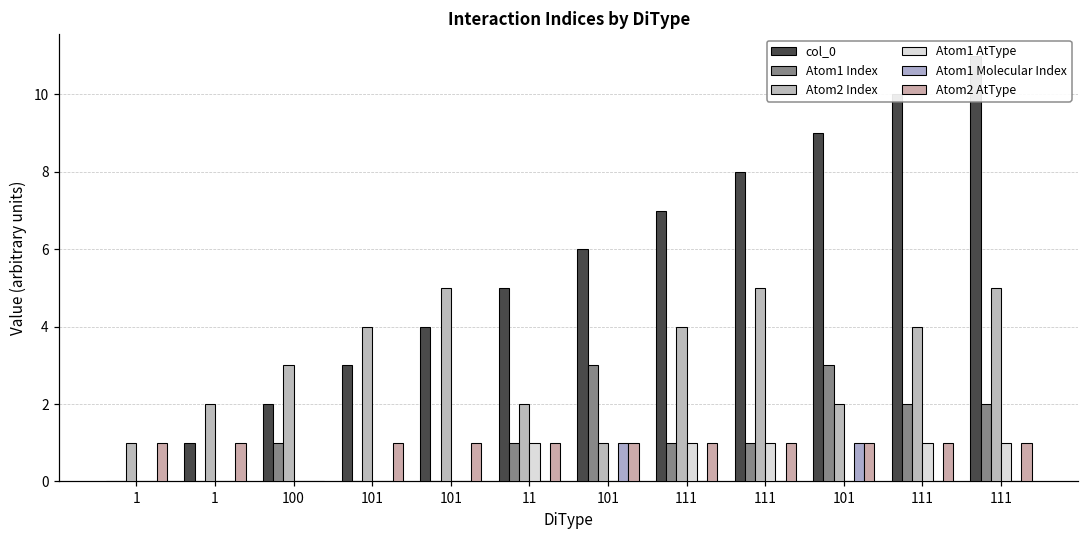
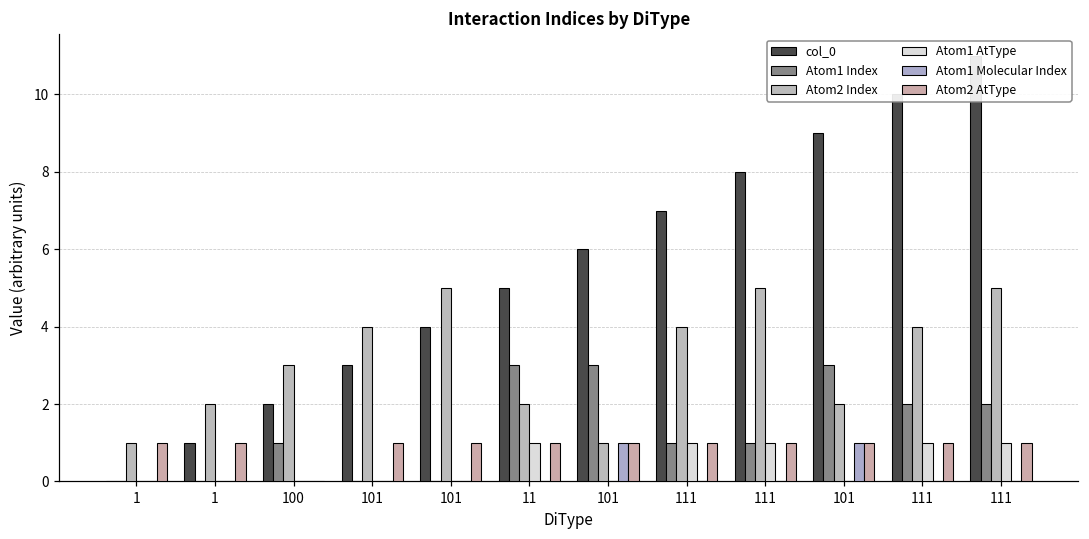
Atom1 Index, 11: 1 -> 3
